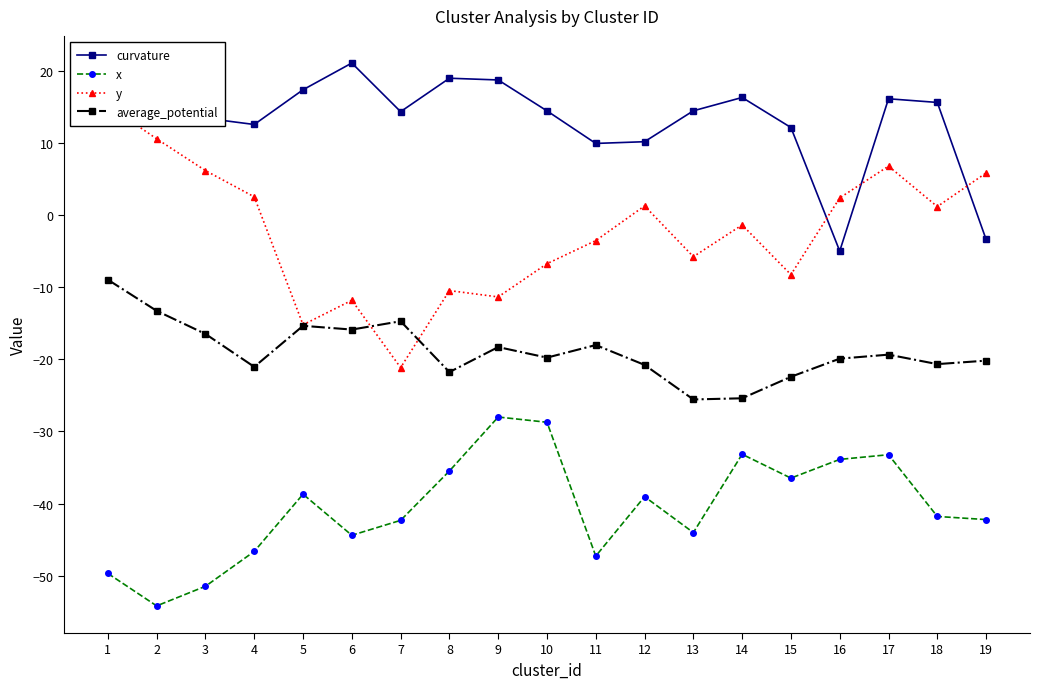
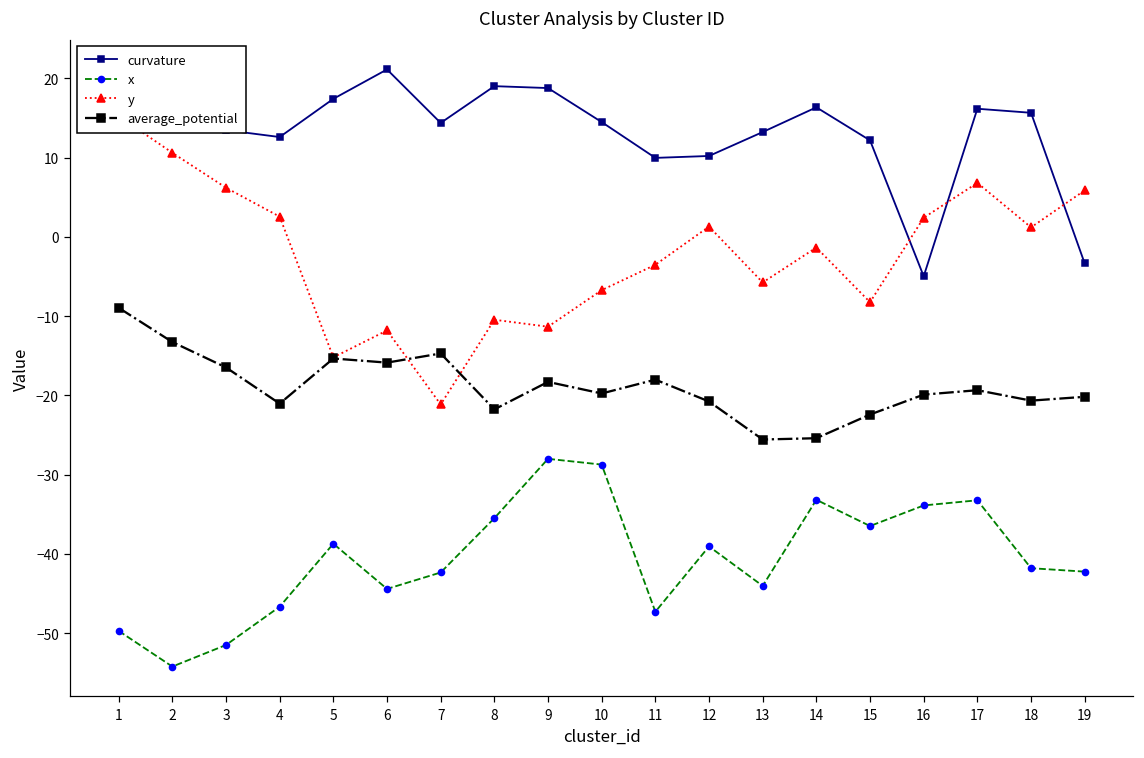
curvature, 13: 15 -> 13
